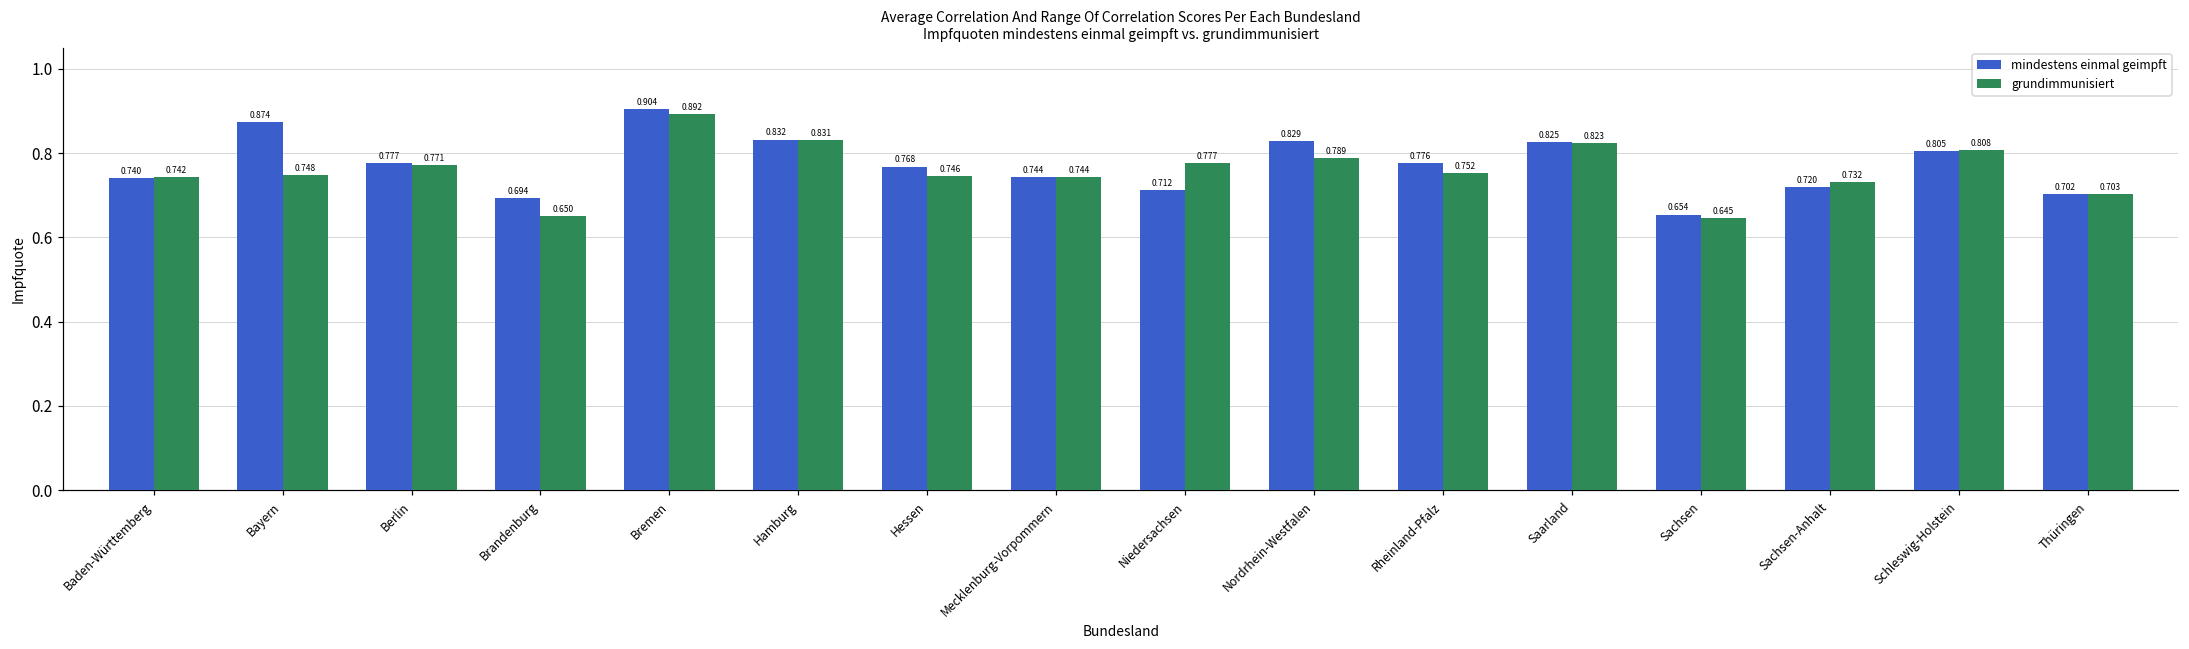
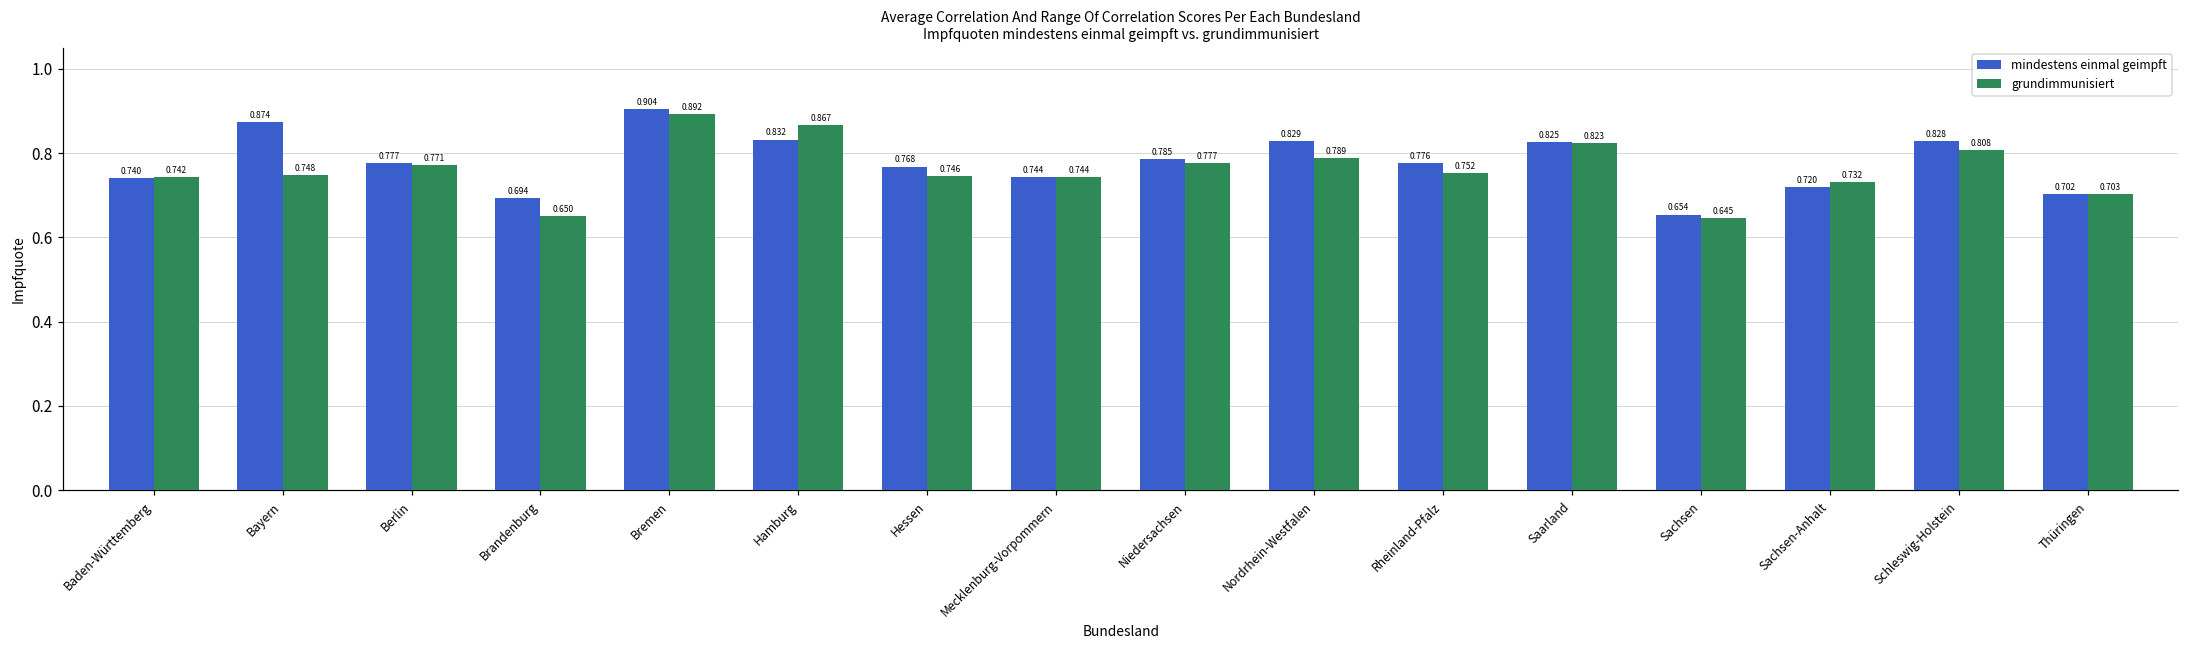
grundimmunisiert, Hamburg: 0.831 -> 0.867
mindestens einmal geimpft, Niedersachsen: 0.712 -> 0.785
mindestens einmal geimpft, Schleswig-Holstein: 0.805 -> 0.828
